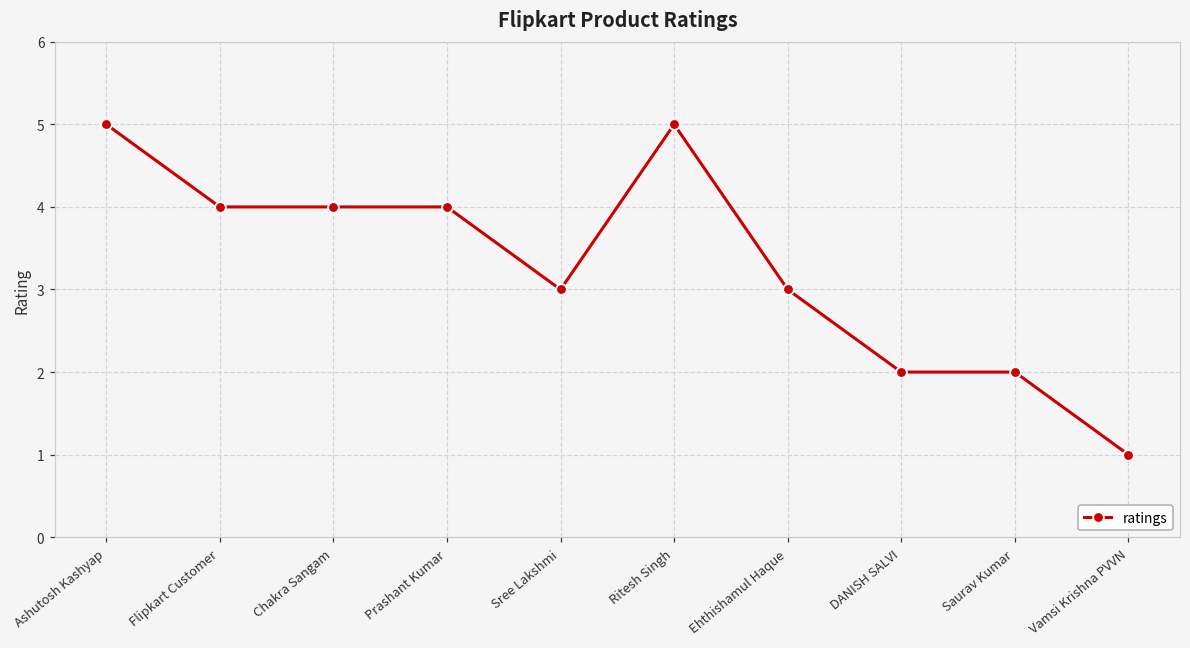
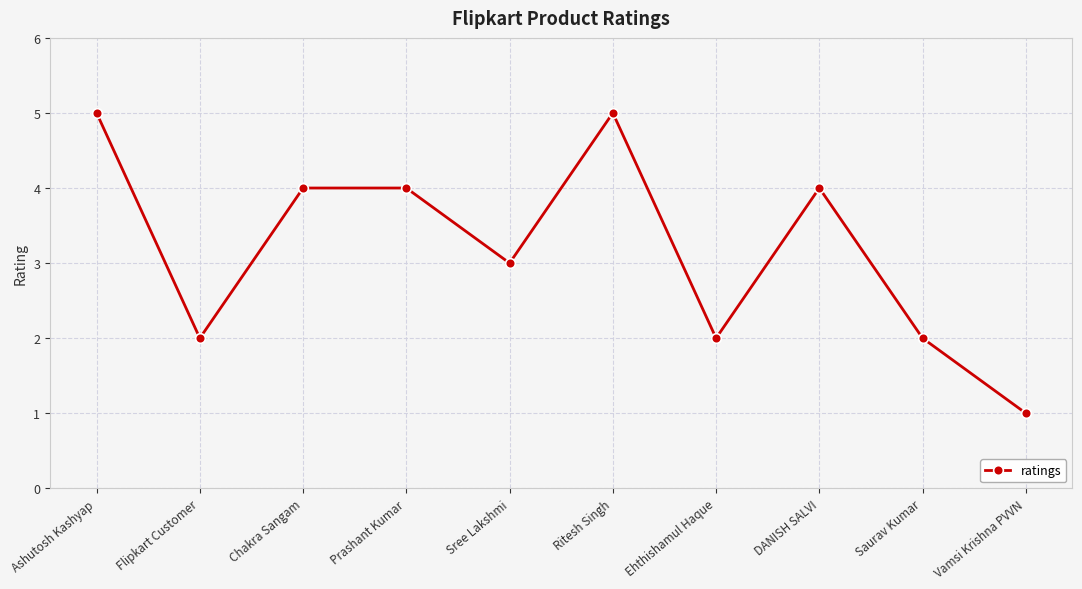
Flipkart Customer: 4 -> 2
Ehthishamul Haque: 3 -> 2
DANISH SALVI: 2 -> 4
